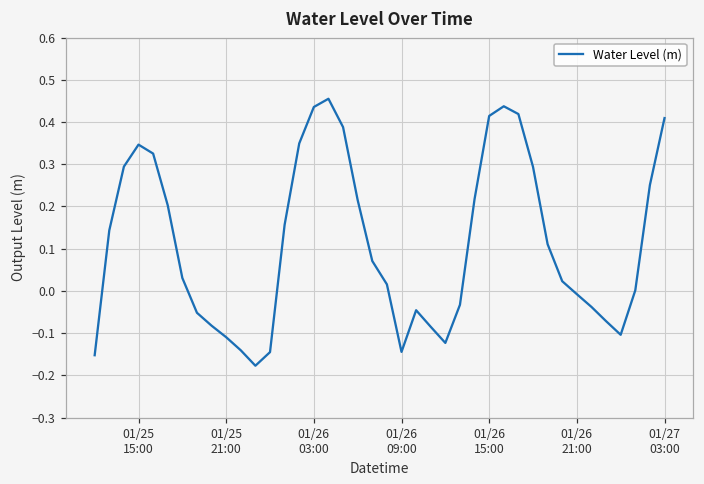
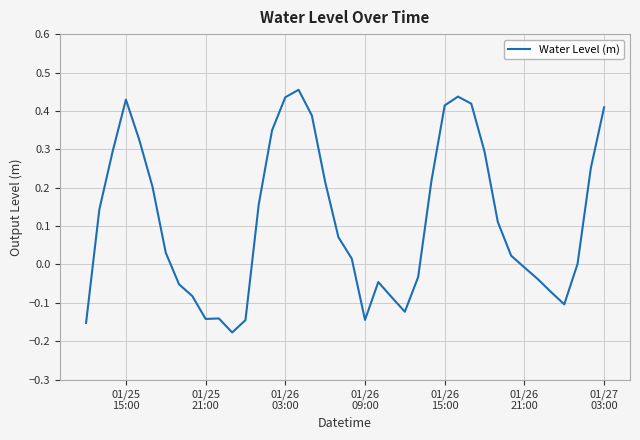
01/25 15:00: 0.35 -> 0.43
01/25 21:00: -0.11 -> -0.14
